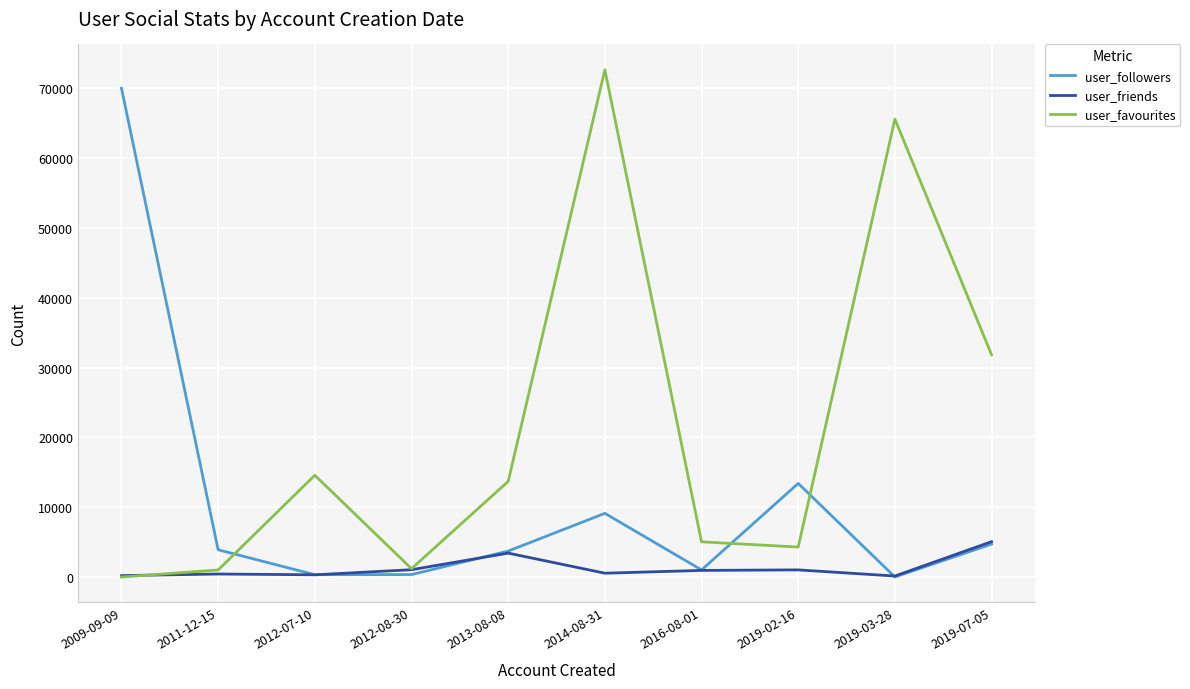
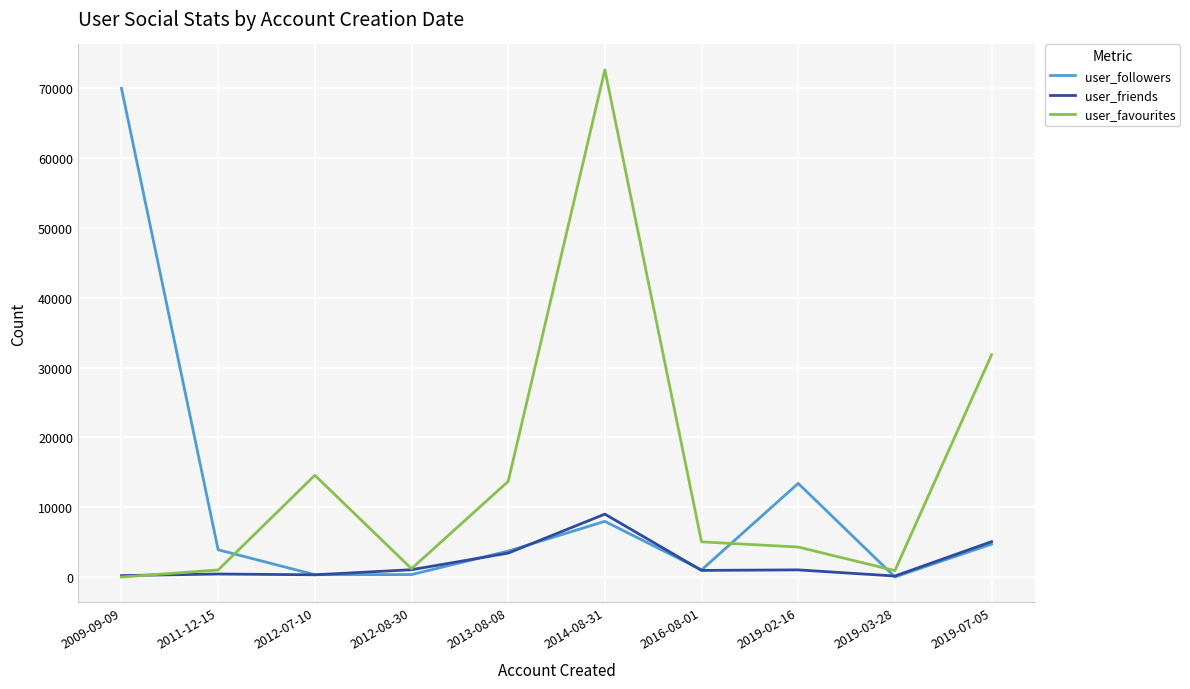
user_followers, 2014-08-31: 9000 -> 8000
user_friends, 2014-08-31: 1000 -> 9000
user_favourites, 2019-03-28: 66000 -> 1000
